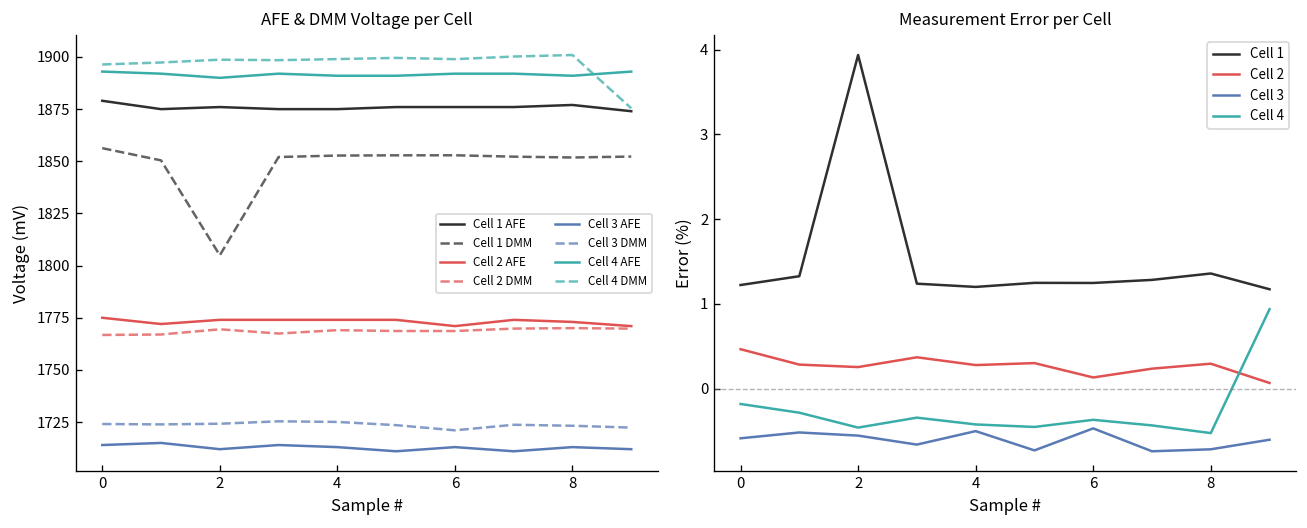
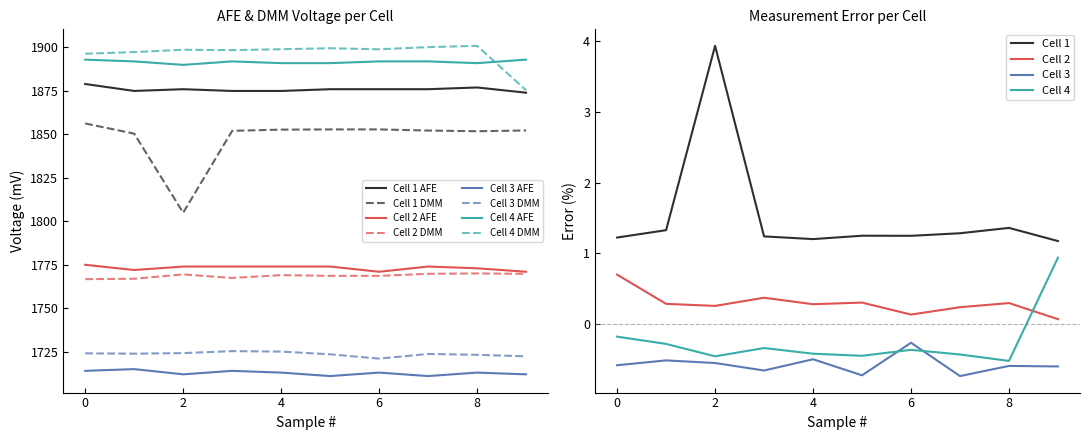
Measurement Error per Cell, Cell 2, 0: 0.5 -> 0.7
Measurement Error per Cell, Cell 3, 6: -0.5 -> -0.3
Measurement Error per Cell, Cell 3, 8: -0.7 -> -0.6
